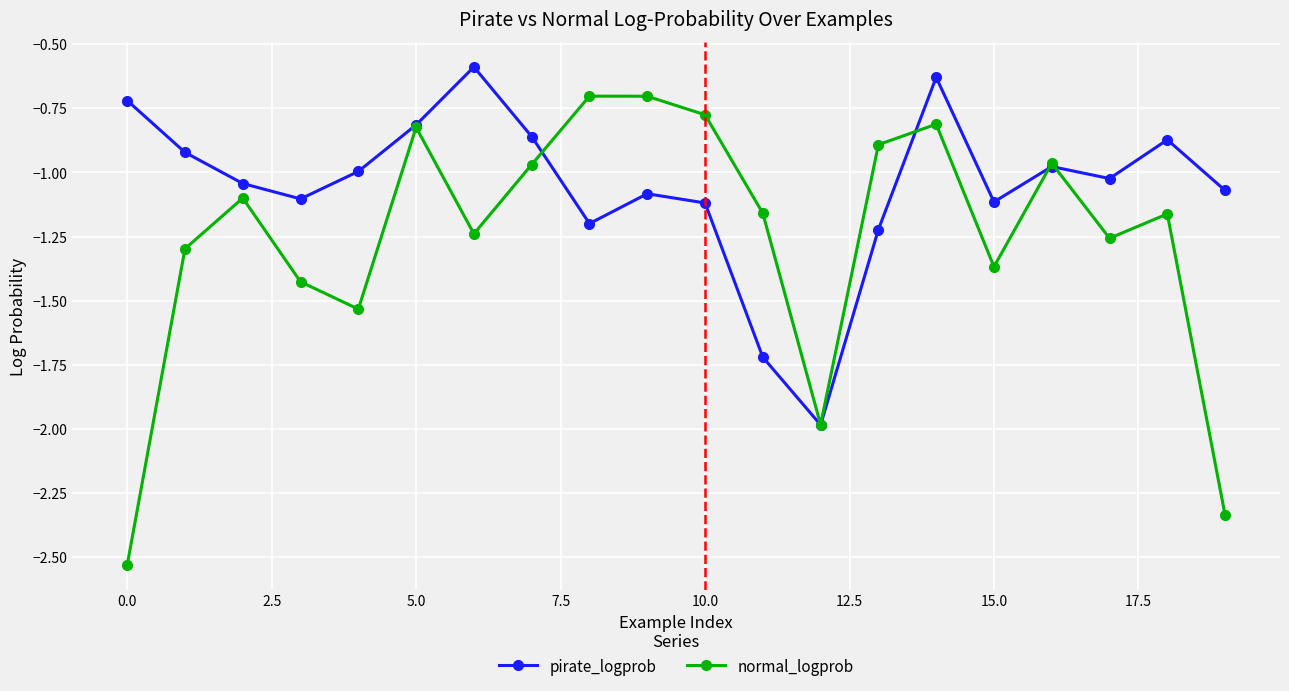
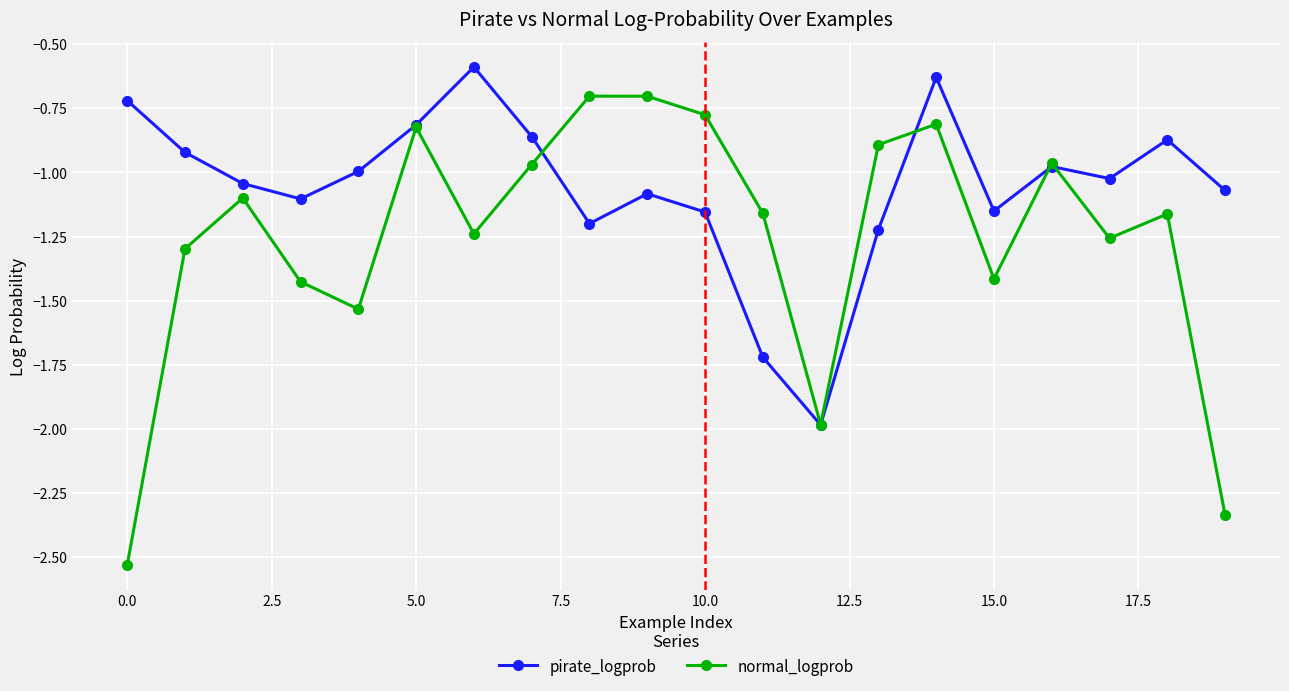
pirate_logprob, 10.0: -1.12 -> -1.15
pirate_logprob, 15.0: -1.11 -> -1.15
normal_logprob, 15.0: -1.37 -> -1.42
